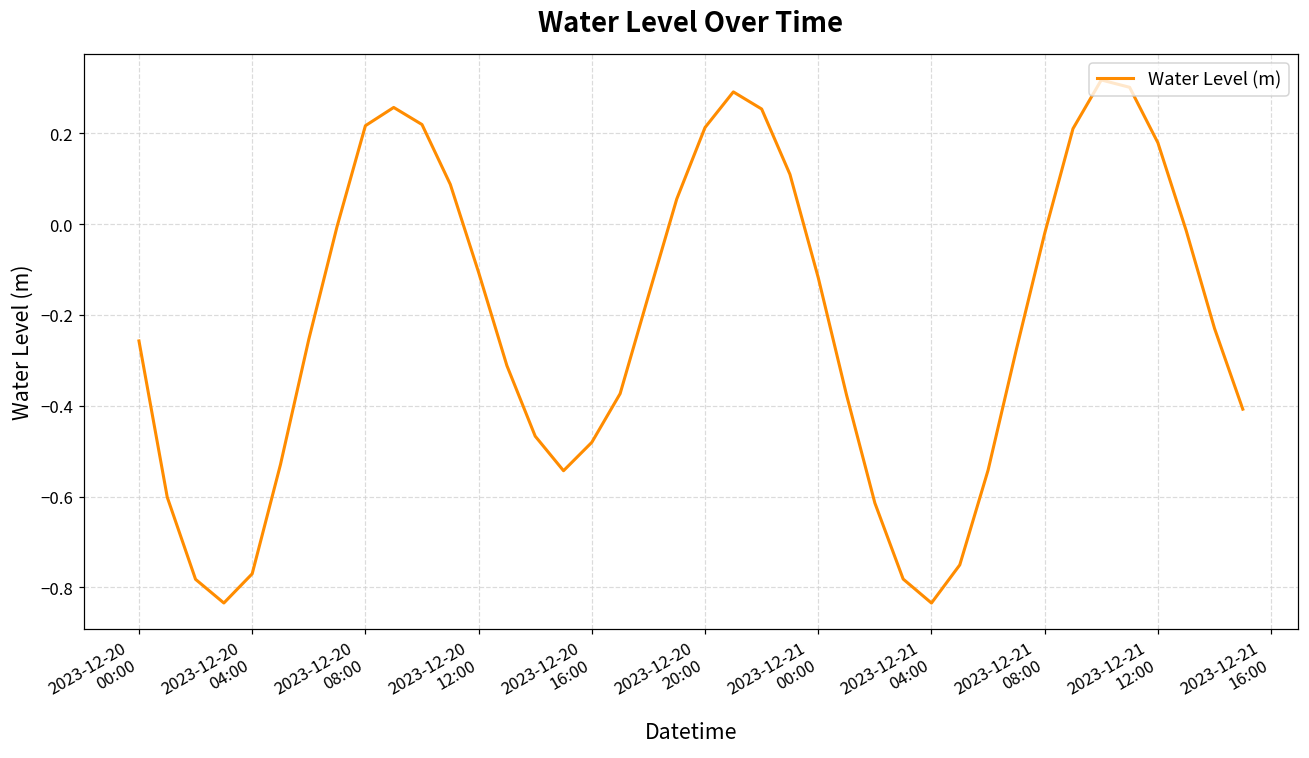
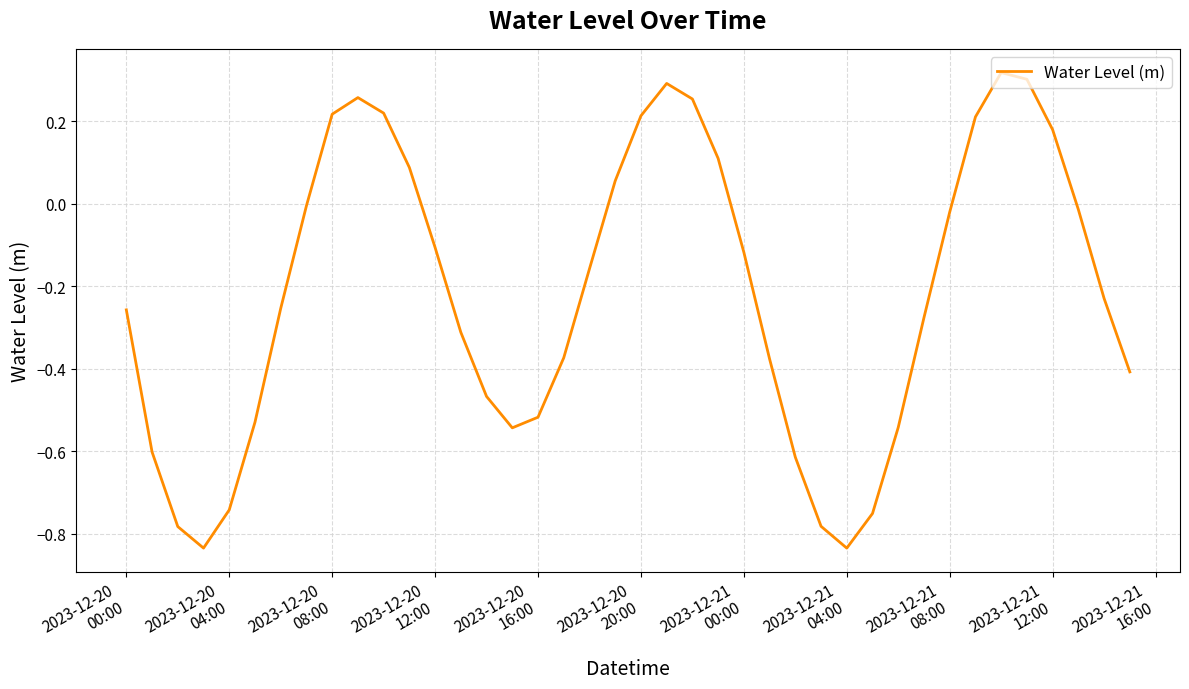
2023-12-20 04:00: -0.77 -> -0.74
2023-12-20 16:00: -0.48 -> -0.52
